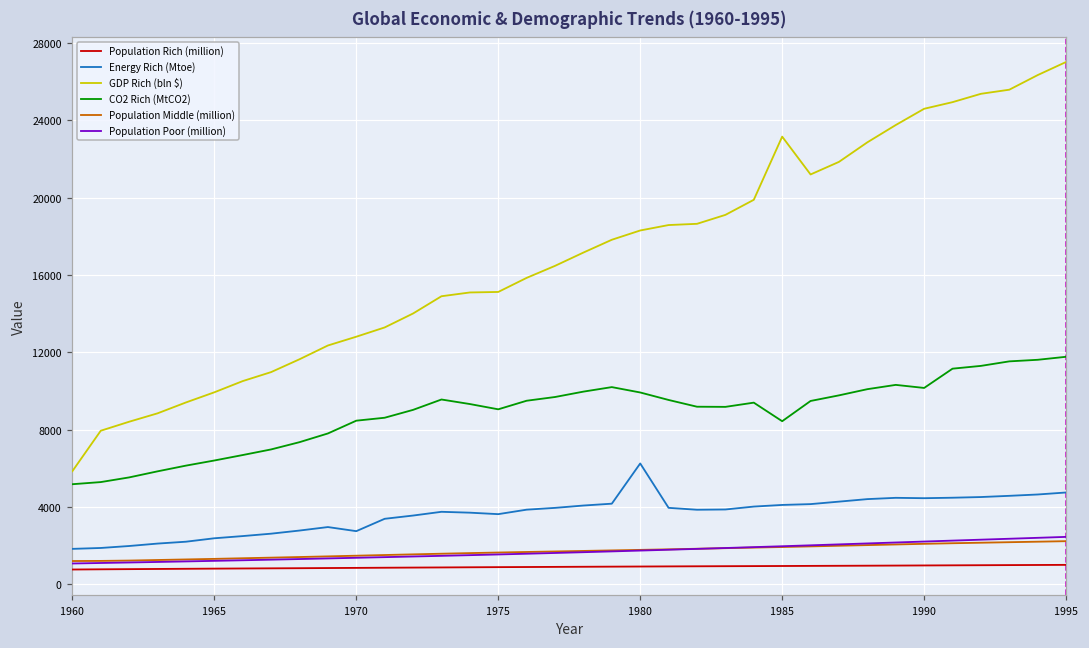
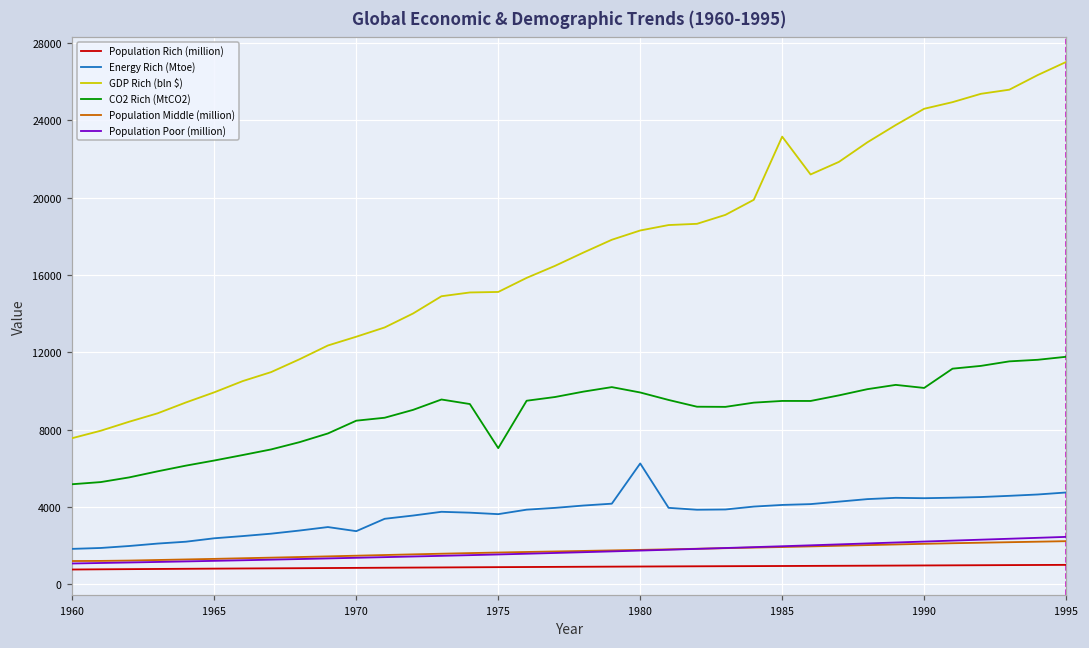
GDP Rich (bln $), 1960: 5800 -> 7600
CO2 Rich (MtCO2), 1975: 9000 -> 7000
CO2 Rich (MtCO2), 1985: 8400 -> 9500
